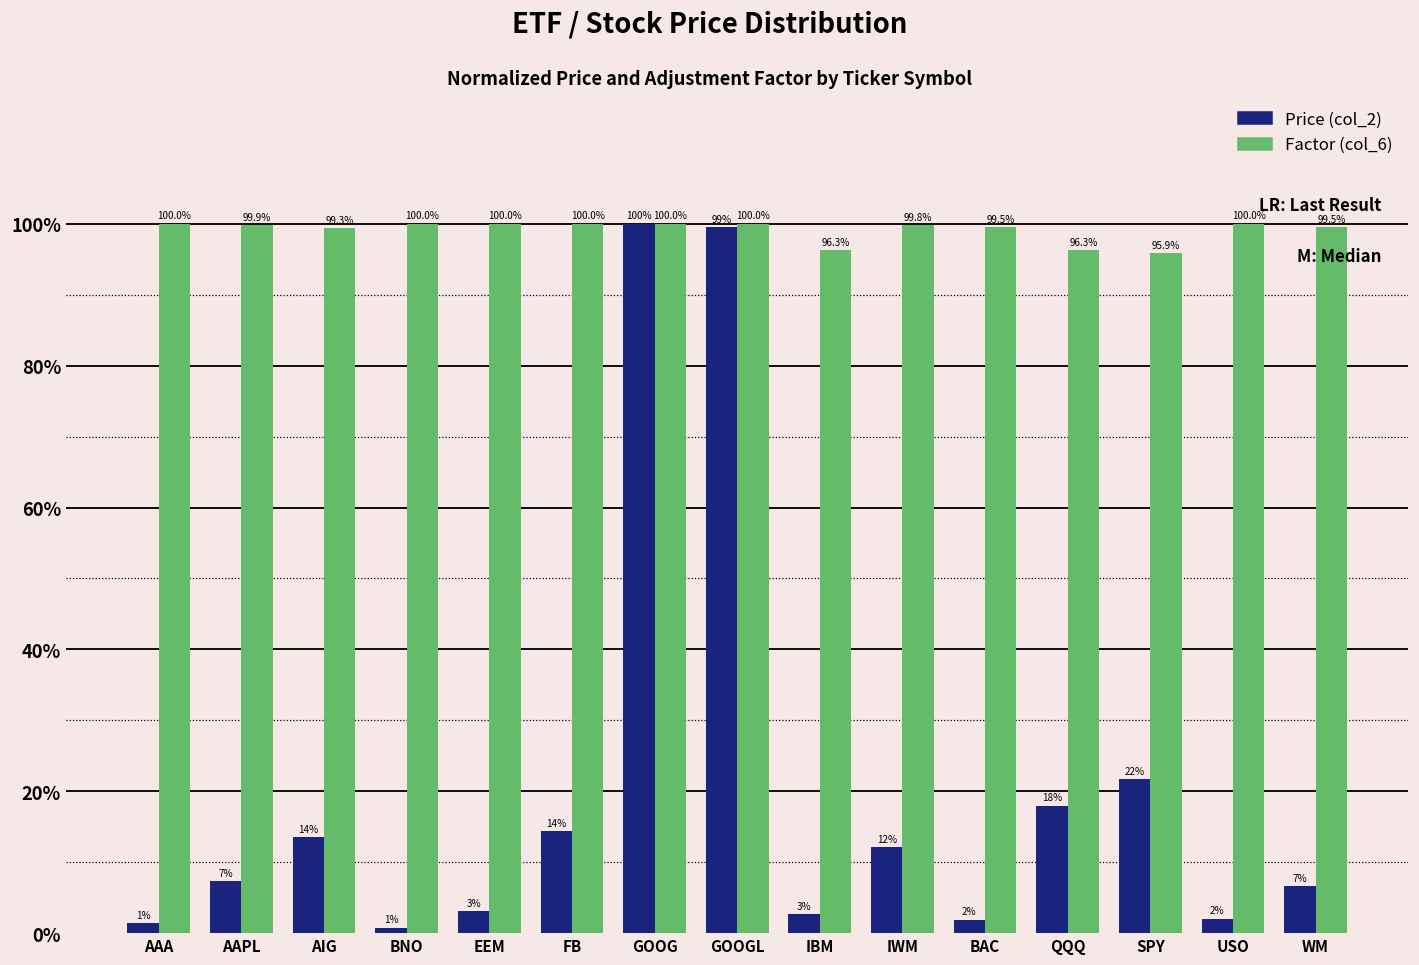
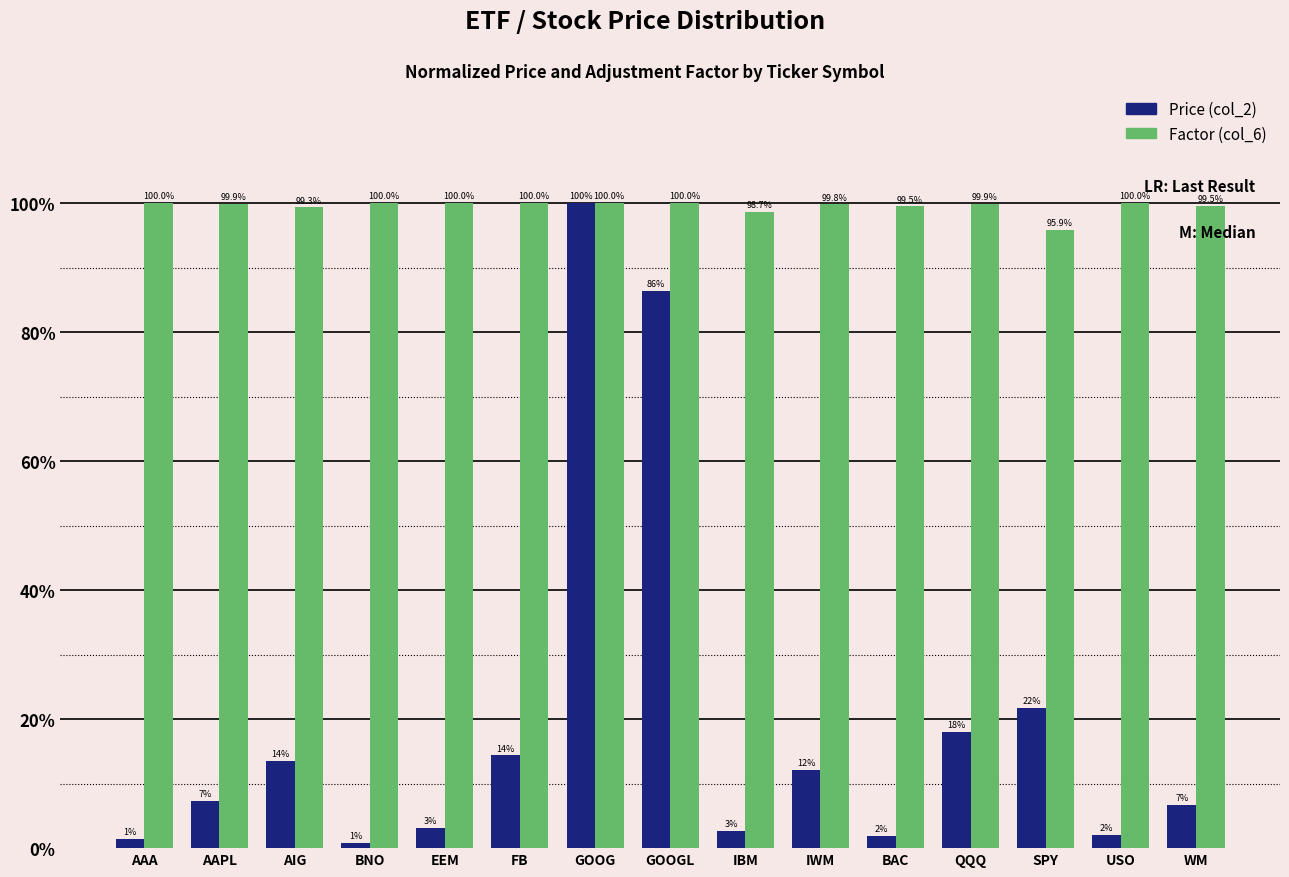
Price (col_2), GOOGL: 99% -> 86%
Factor (col_6), IBM: 96.3% -> 98.7%
Factor (col_6), QQQ: 96.3% -> 99.9%
